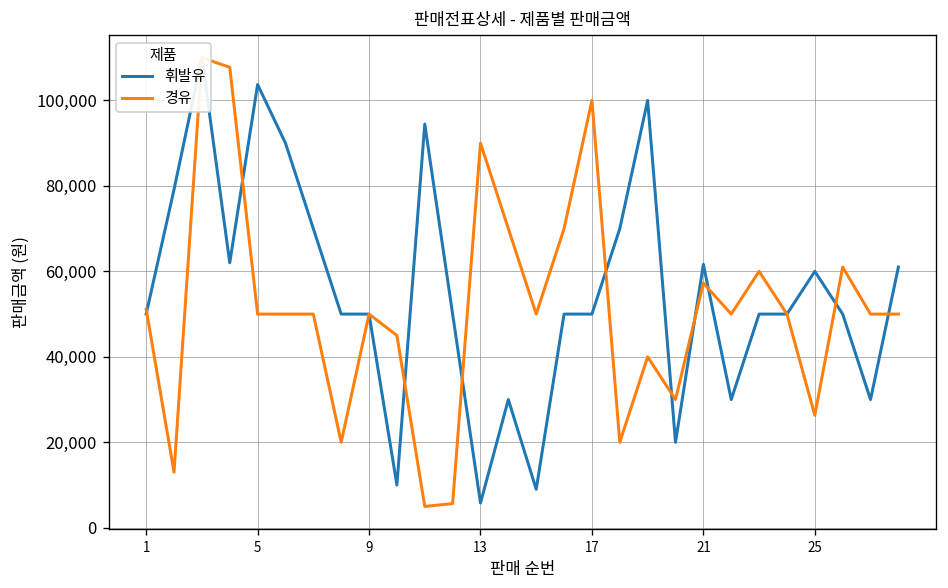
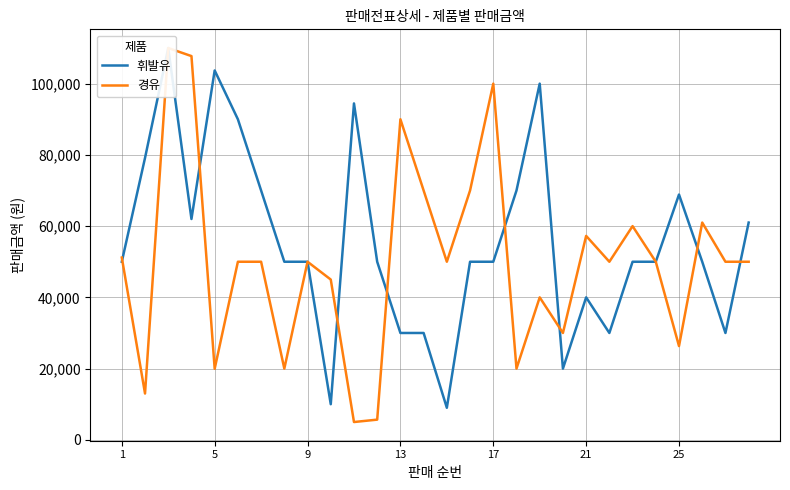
경유, 5: 50,000 -> 20,000
휘발유, 13: 6,000 -> 30,000
휘발유, 21: 62,000 -> 40,000
휘발유, 25: 60,000 -> 69,000
